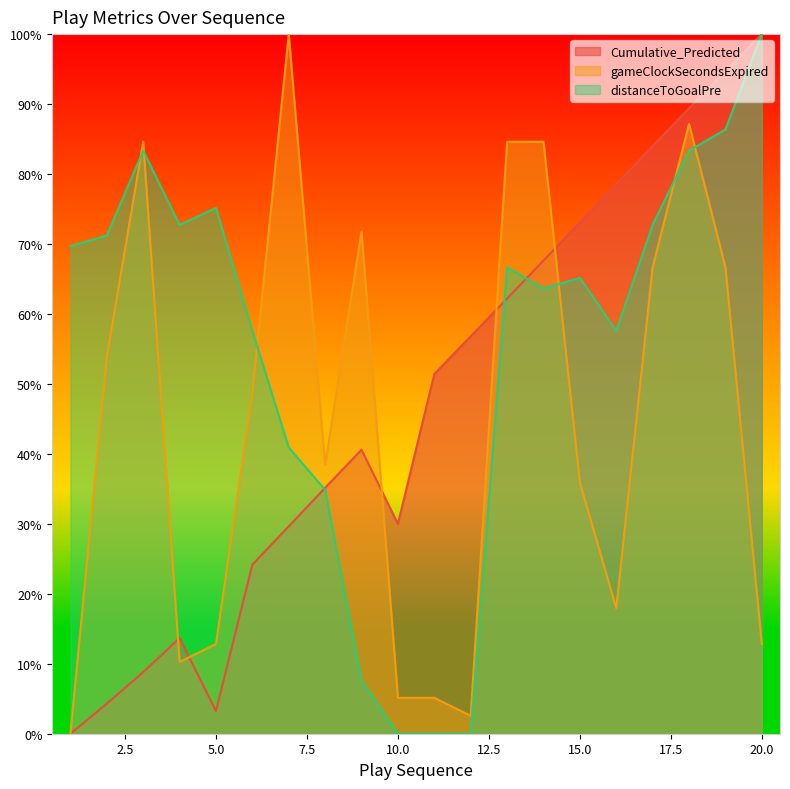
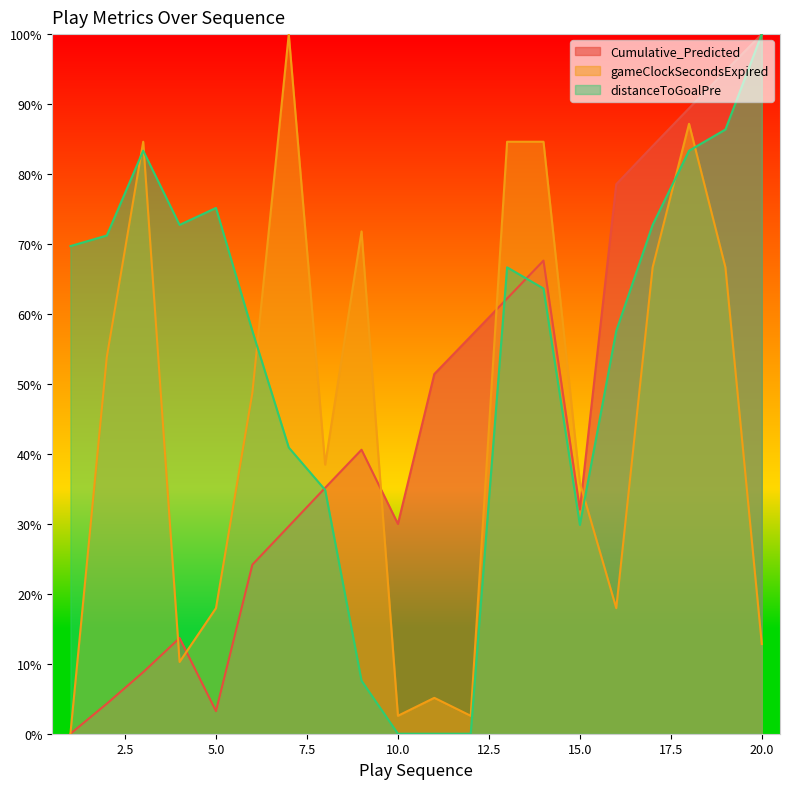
gameClockSecondsExpired, 5.0: 13% -> 18%
gameClockSecondsExpired, 10.0: 5% -> 3%
Cumulative_Predicted, 15.0: 73% -> 32%
distanceToGoalPre, 15.0: 65% -> 30%
